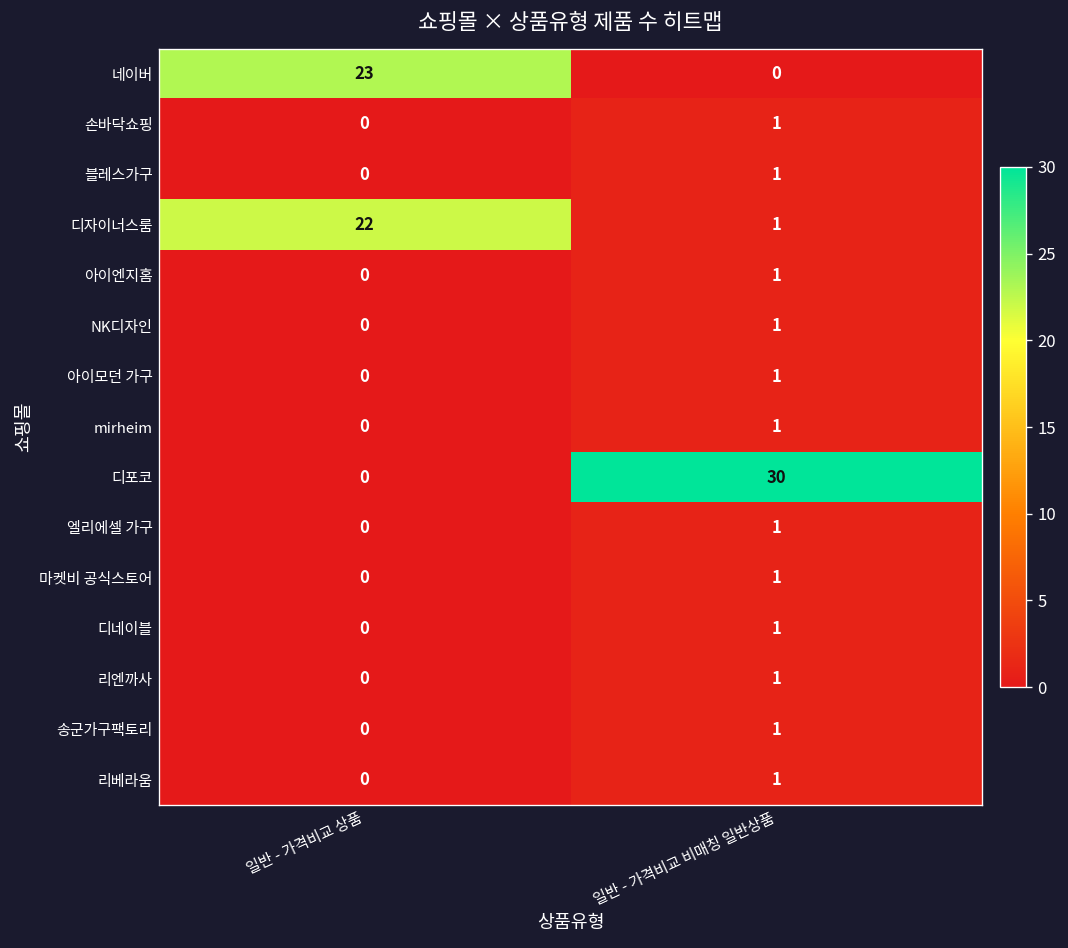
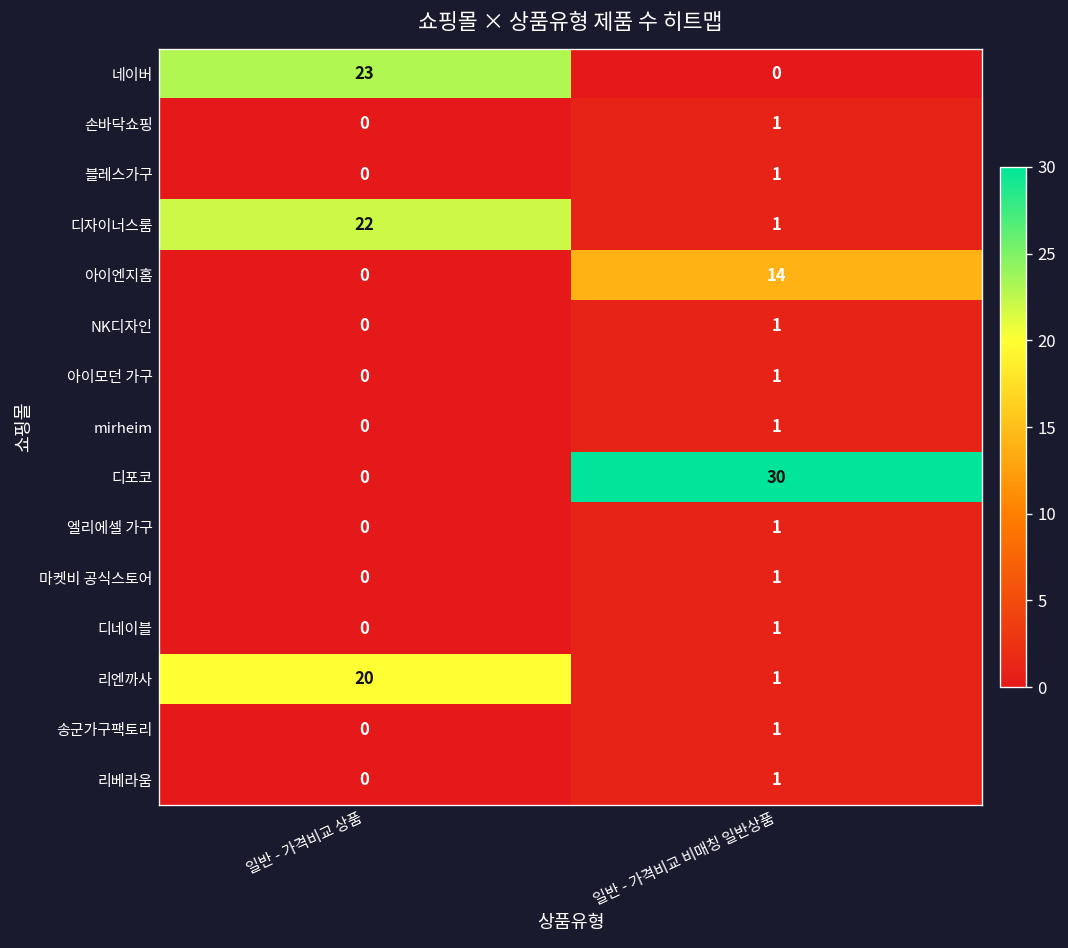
아이엔지홈, 일반 - 가격비교 비매칭 일반상품: 1 -> 14
리엔까사, 일반 - 가격비교 상품: 0 -> 20
